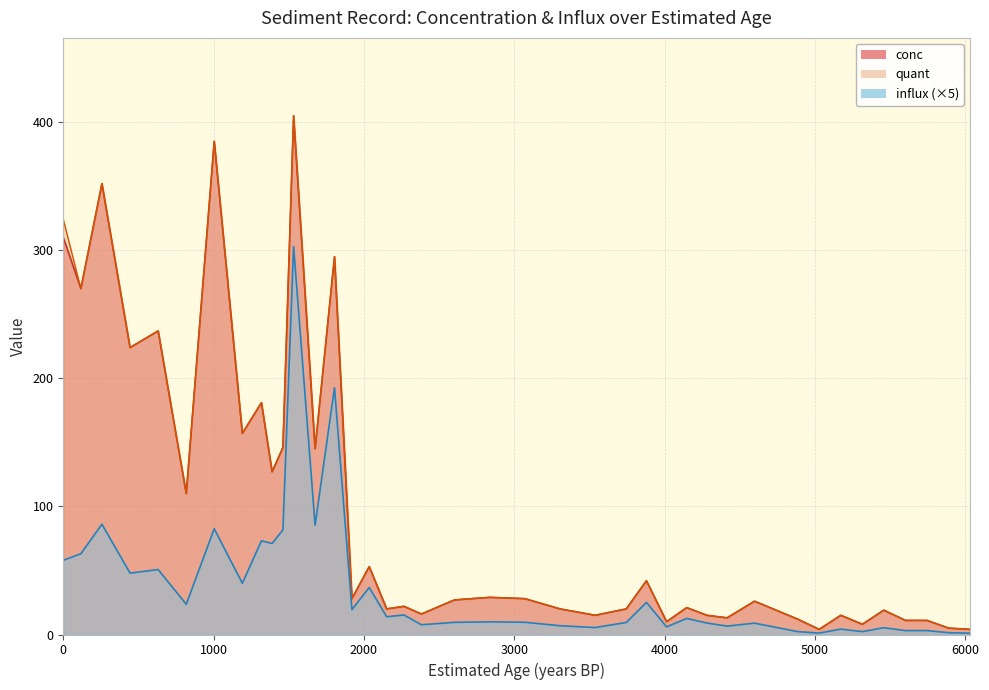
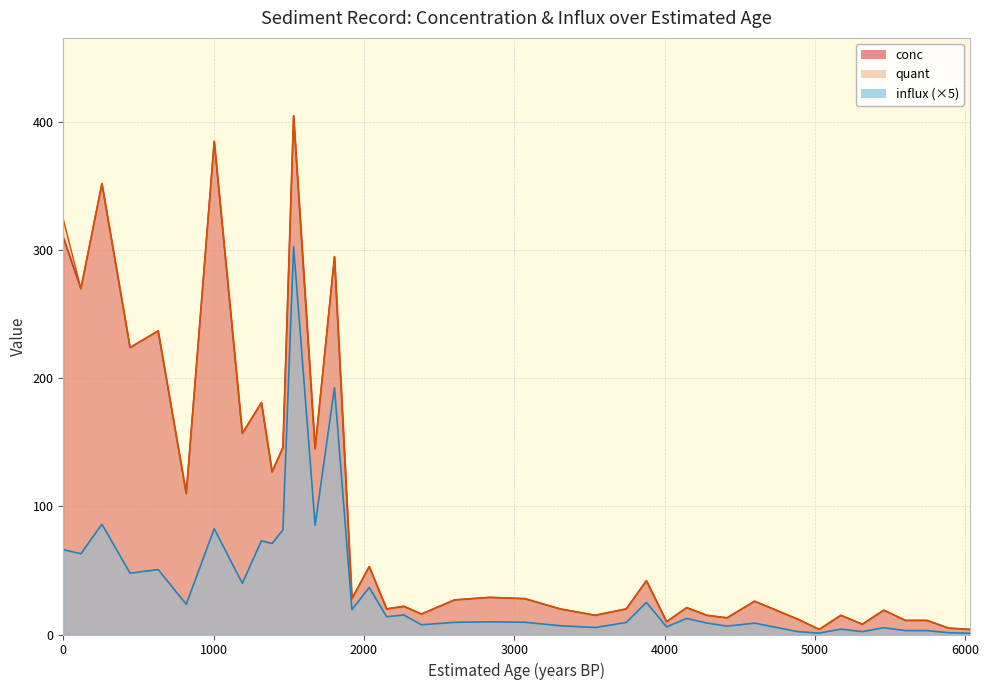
influx (×5), 0: 58 -> 66
